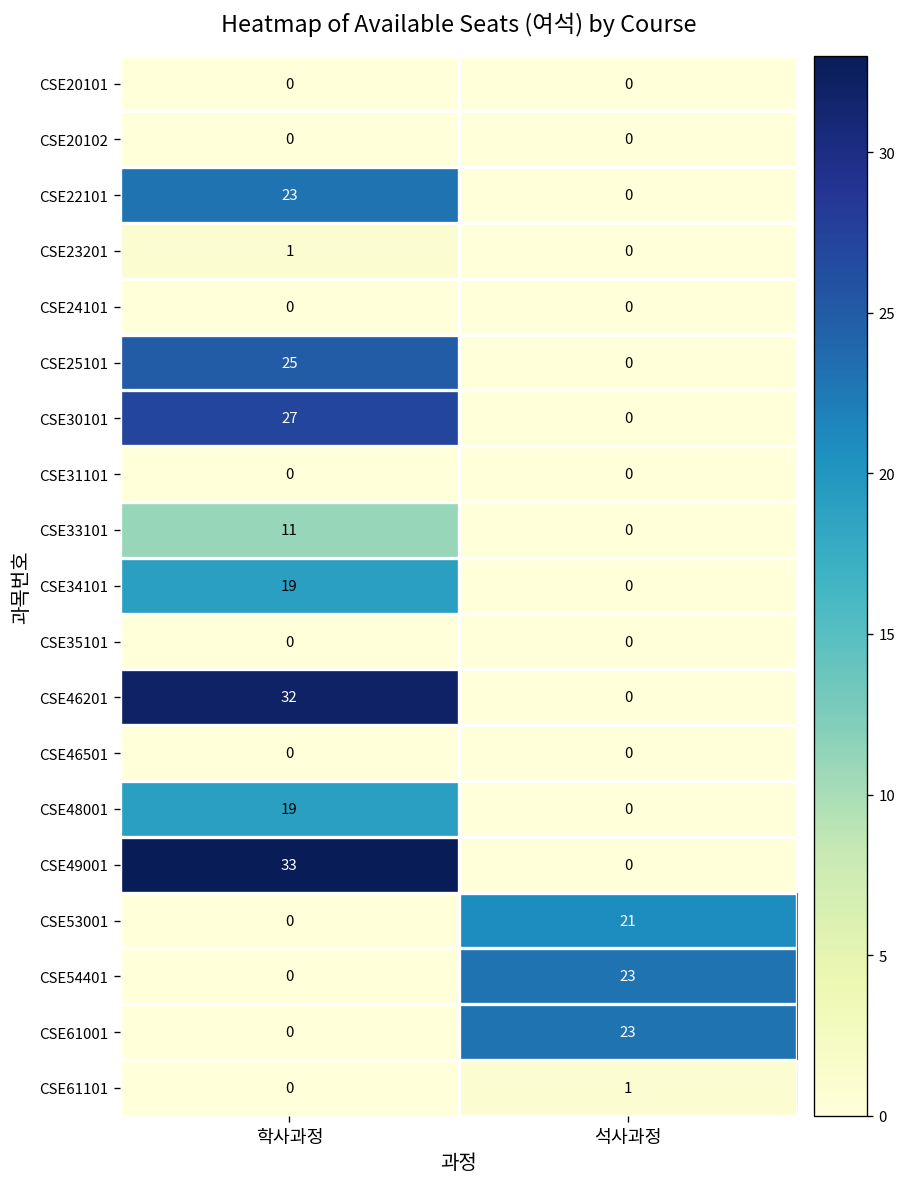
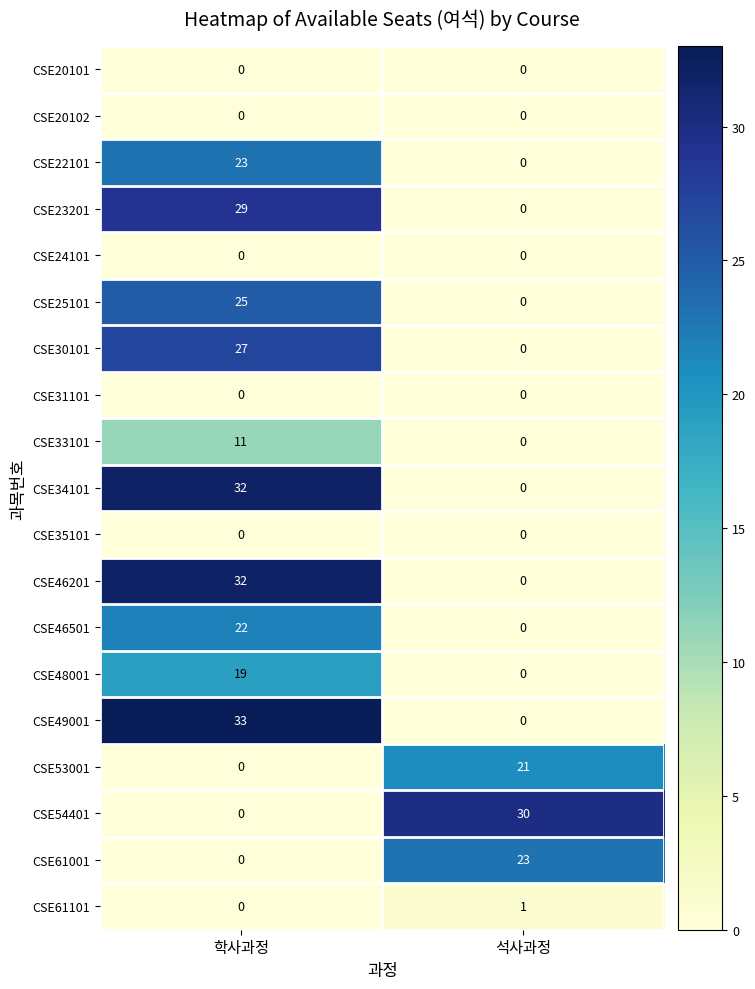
CSE23201, 학사과정: 1 -> 29
CSE34101, 학사과정: 19 -> 32
CSE46501, 학사과정: 0 -> 22
CSE54401, 석사과정: 23 -> 30
